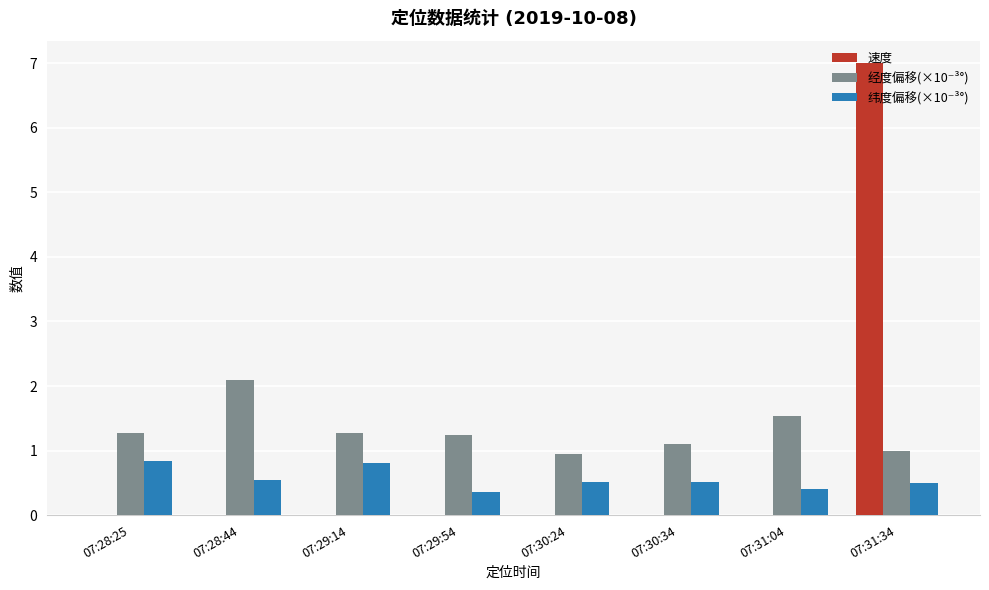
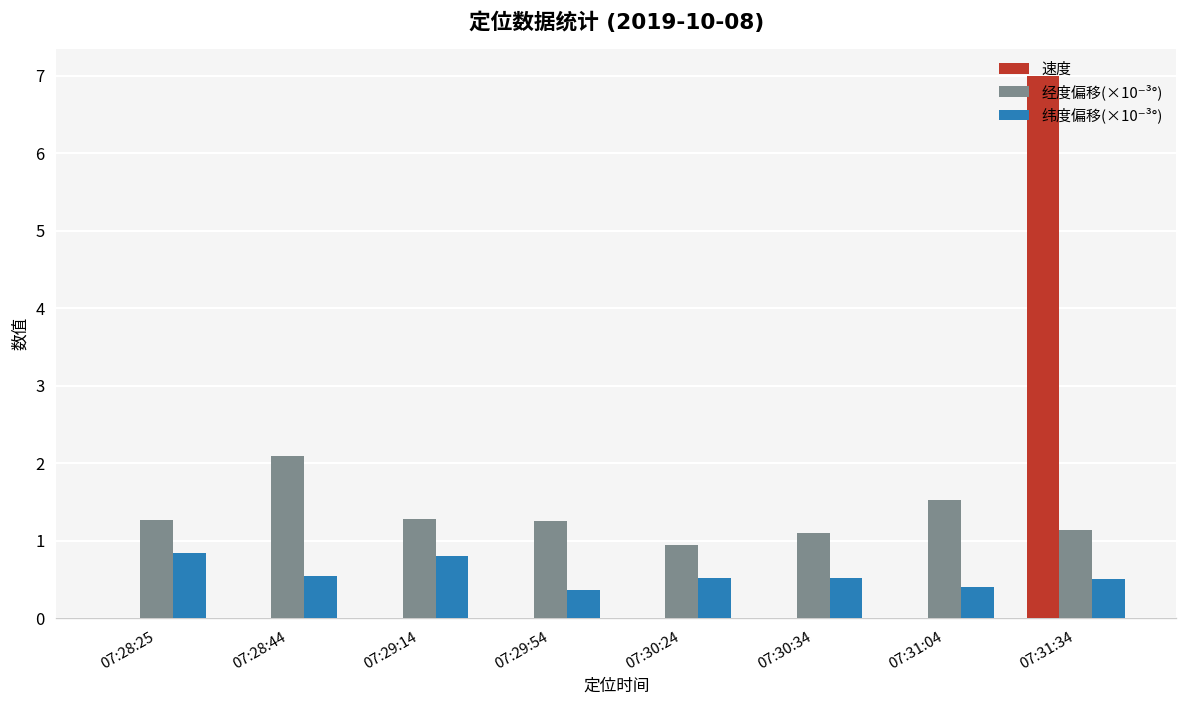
经度偏移(×10⁻³°), 07:31:34: 1.0 -> 1.1
